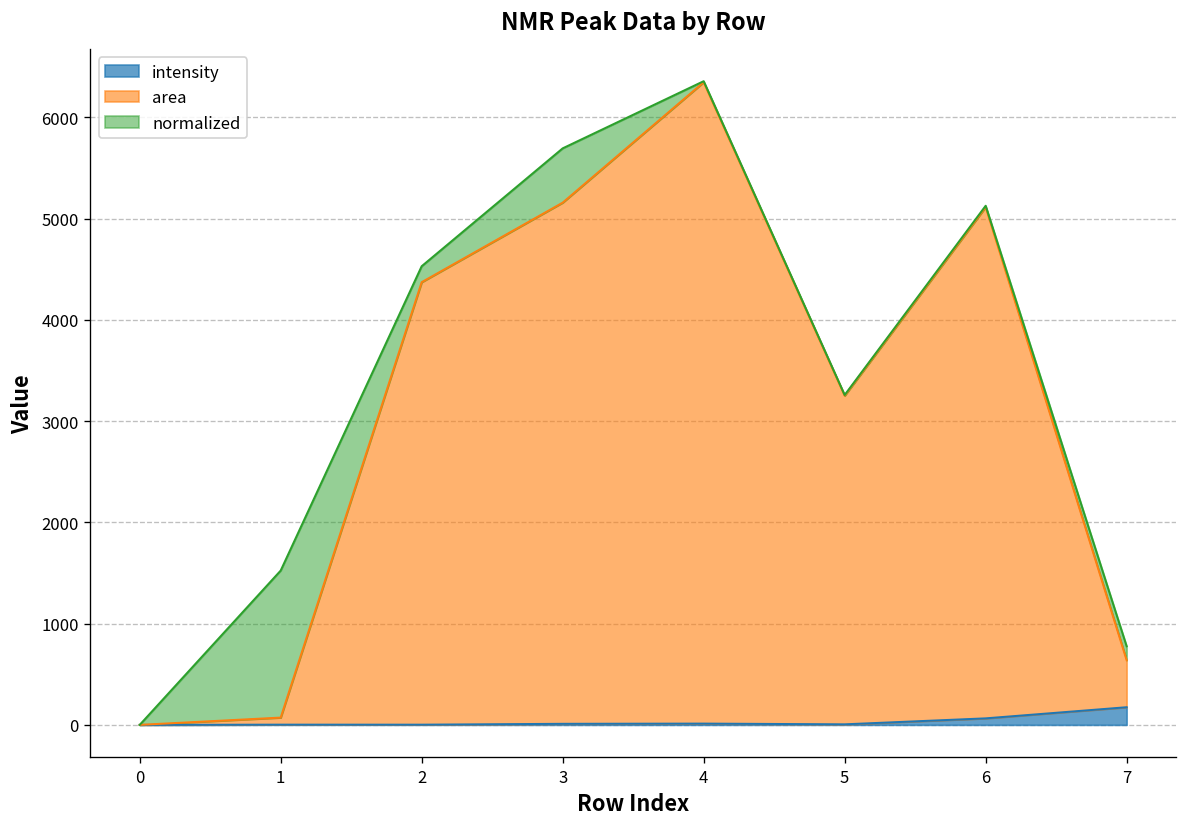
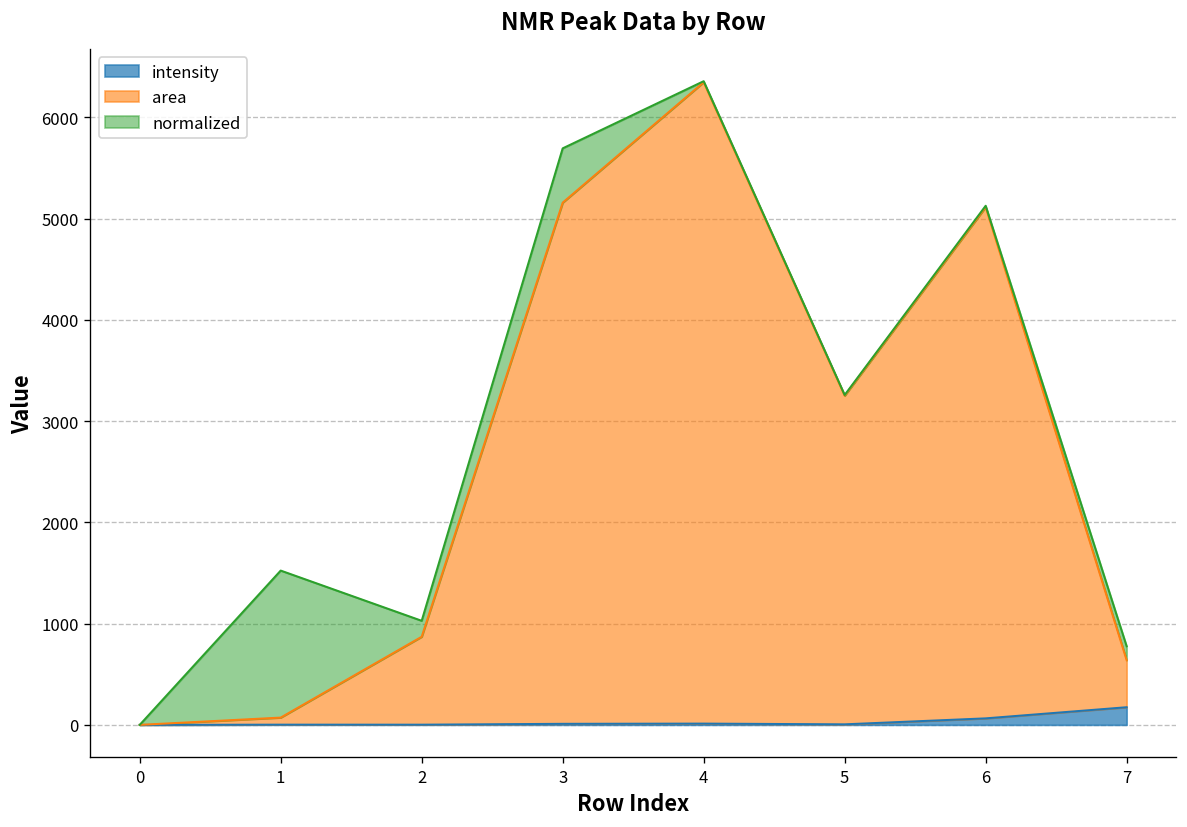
area, 2: 4400 -> 900
